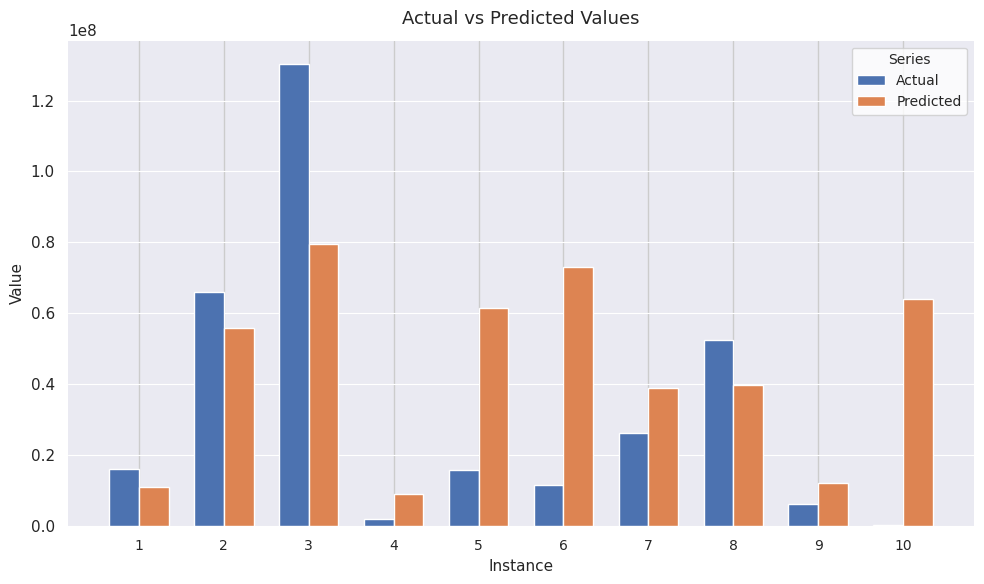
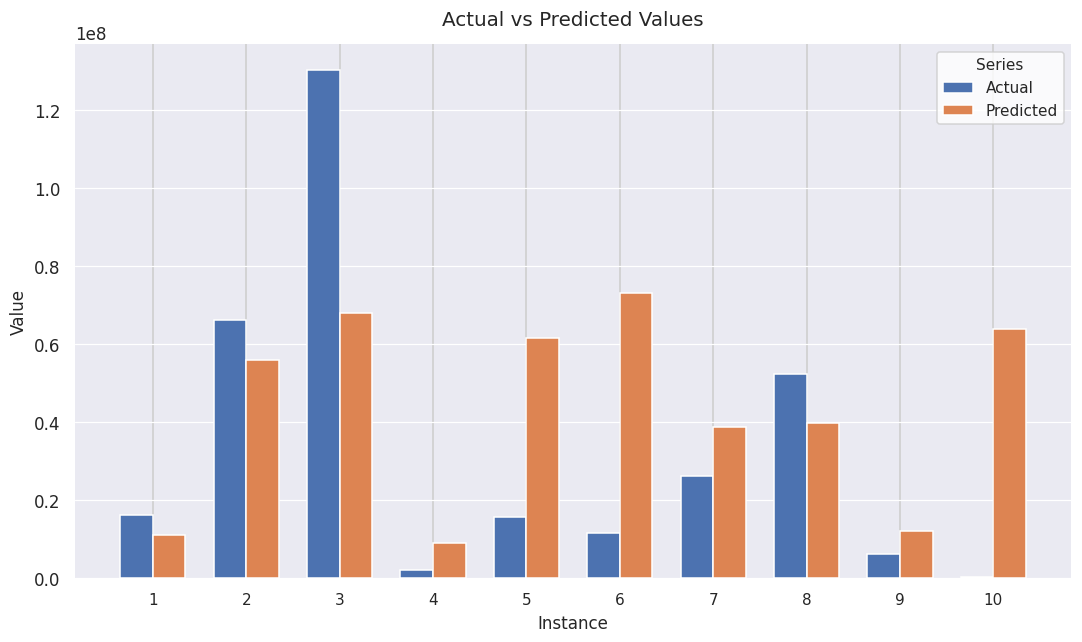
Predicted, 3: 79000000 -> 68000000
